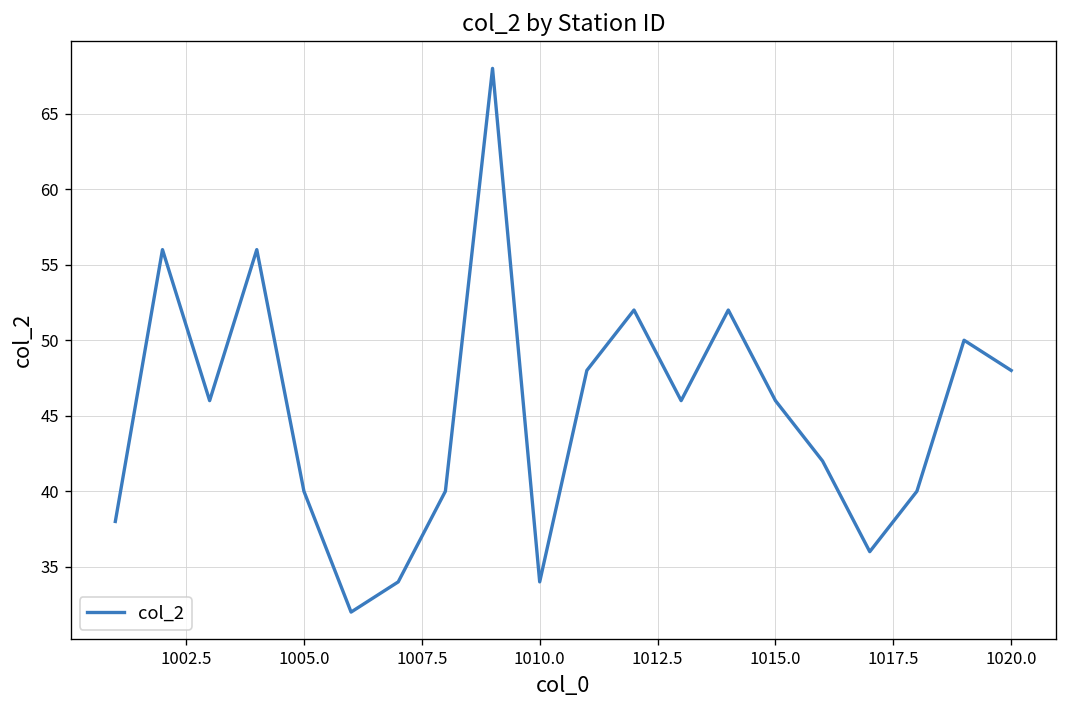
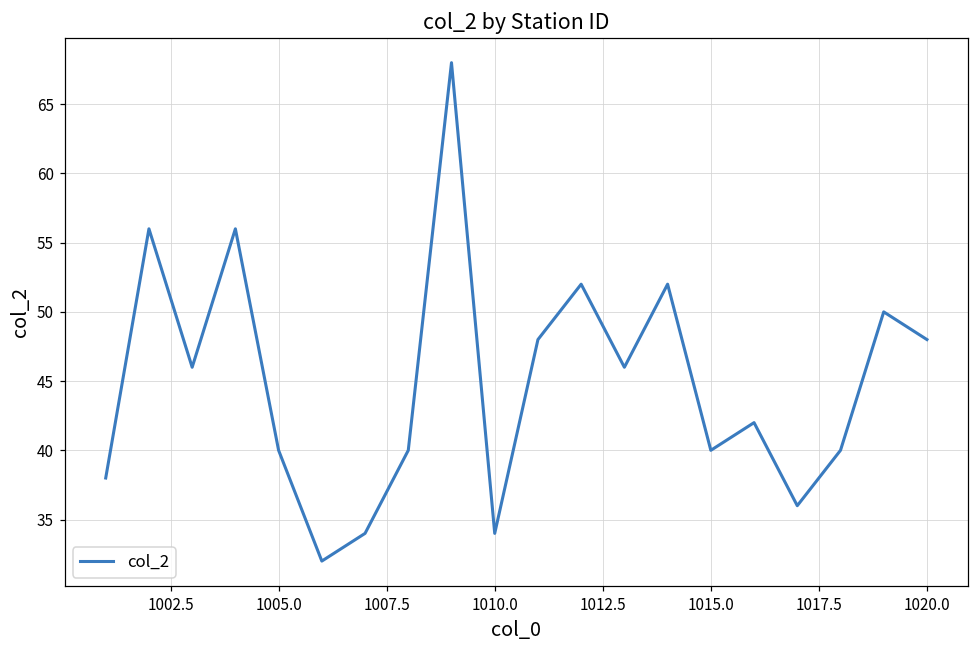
1015.0: 46 -> 40
